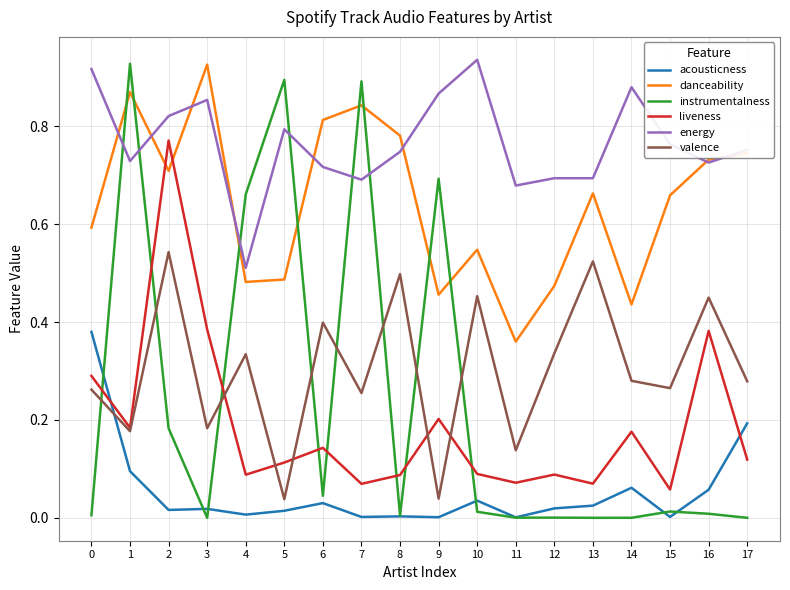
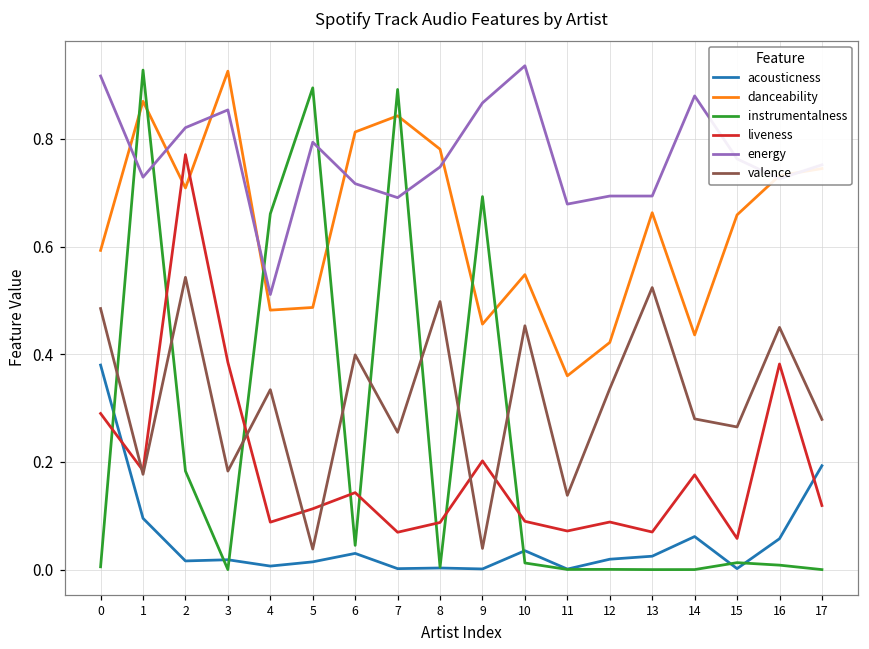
valence, 0: 0.26 -> 0.49
danceability, 12: 0.47 -> 0.42
